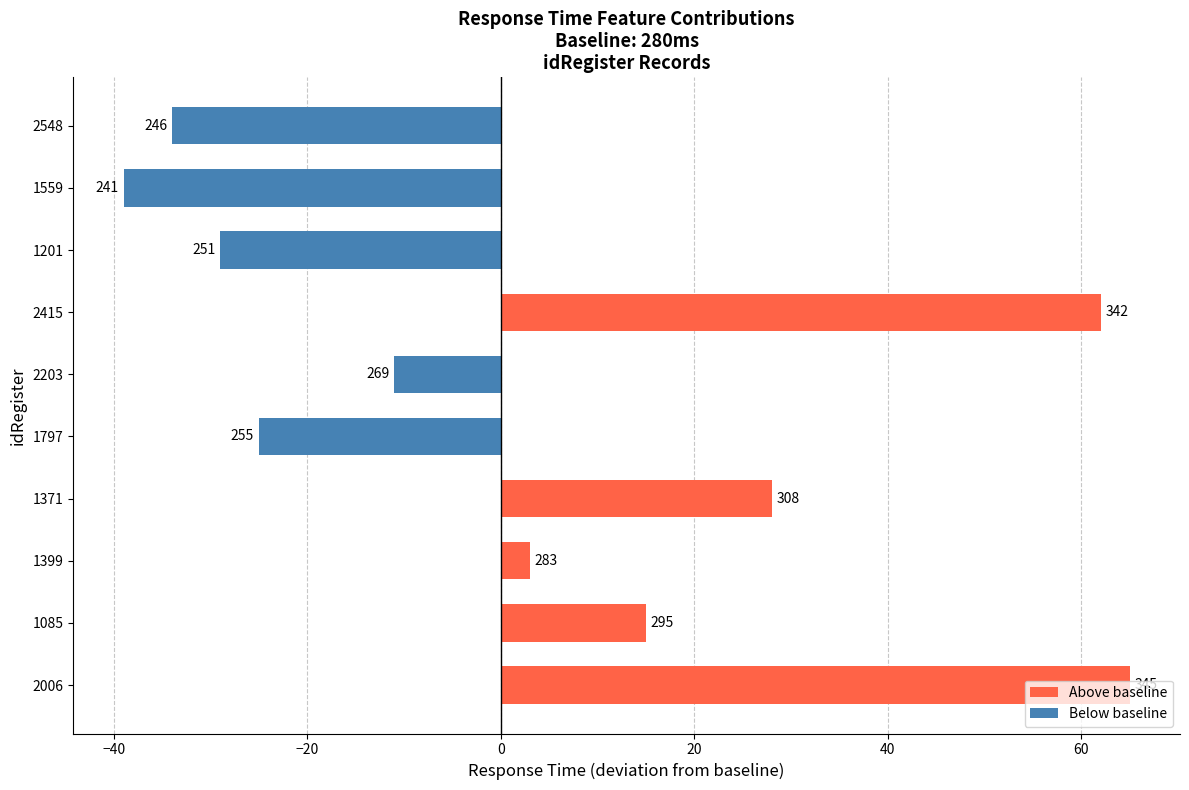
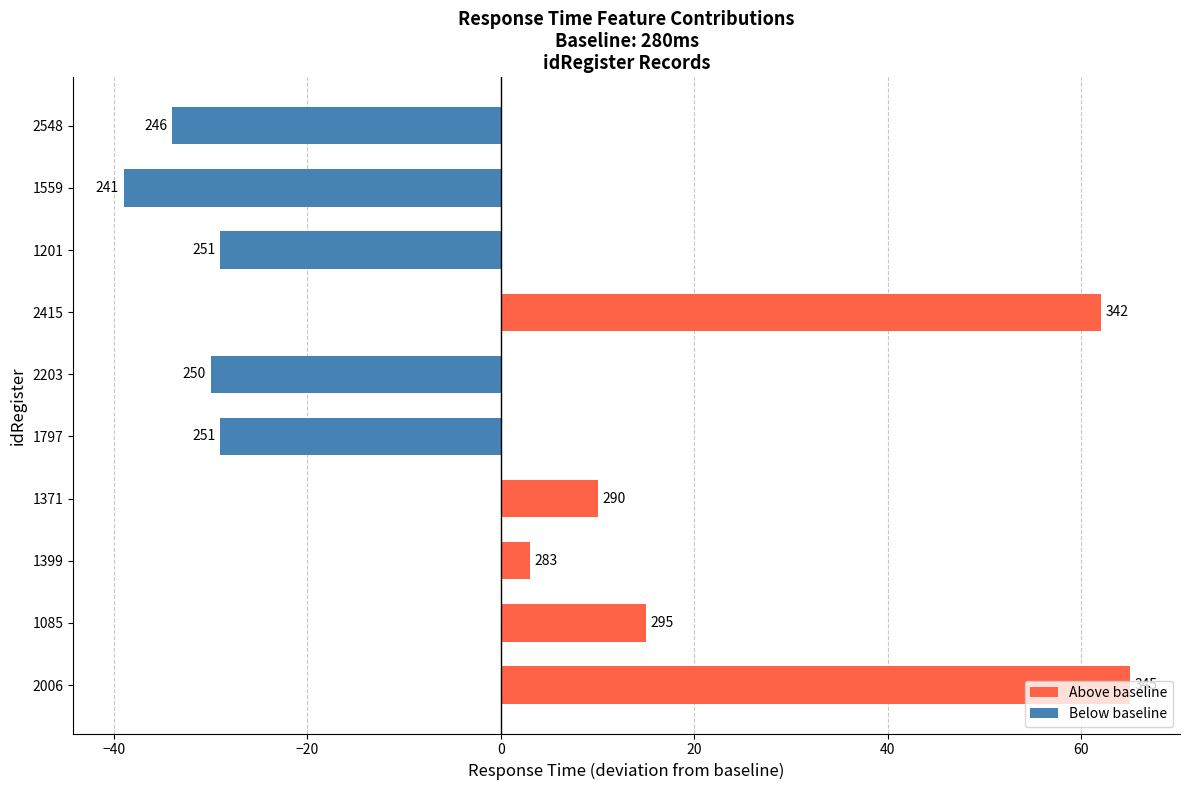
2203: 269 -> 250
1797: 255 -> 251
1371: 308 -> 290
